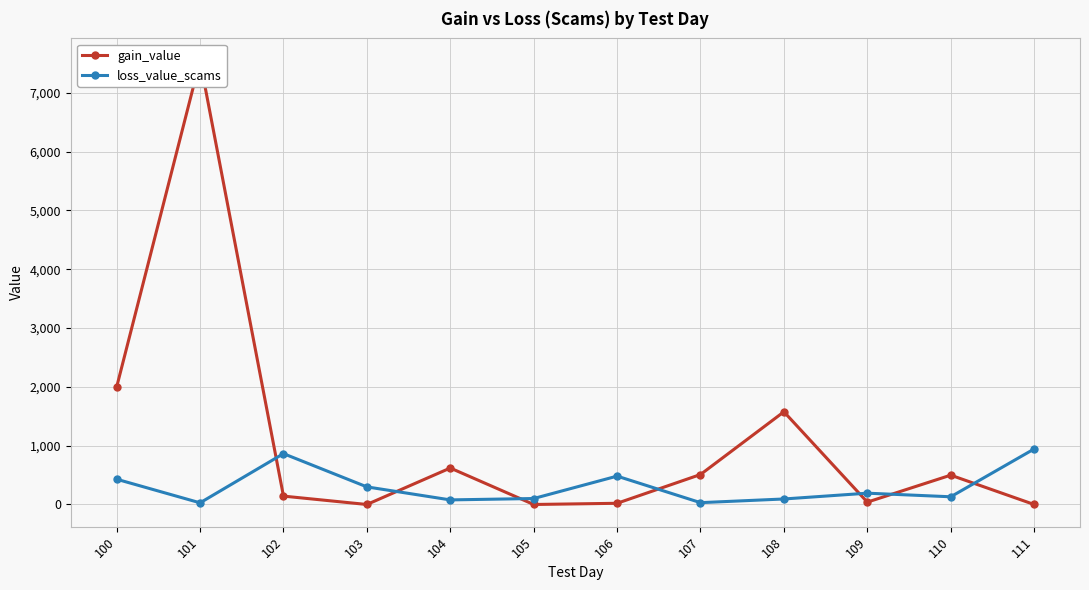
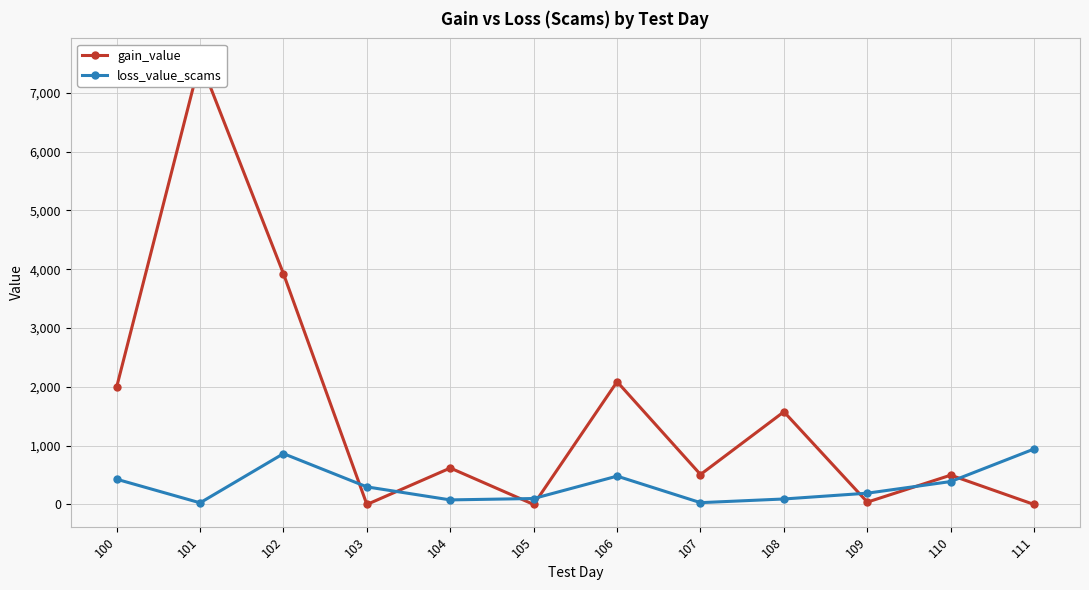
gain_value, 102: 100 -> 3,900
gain_value, 106: 0 -> 2,100
loss_value_scams, 110: 100 -> 400
